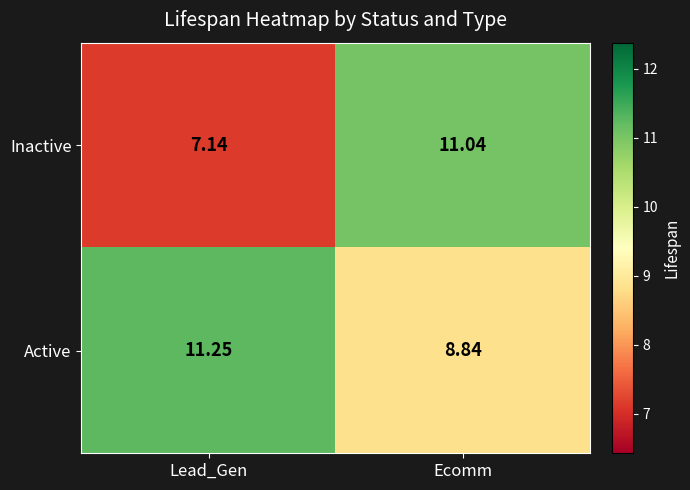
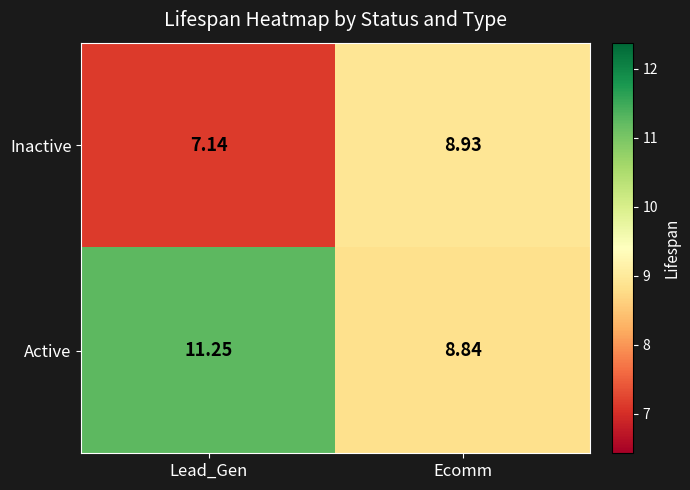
Inactive, Ecomm: 11.04 -> 8.93
